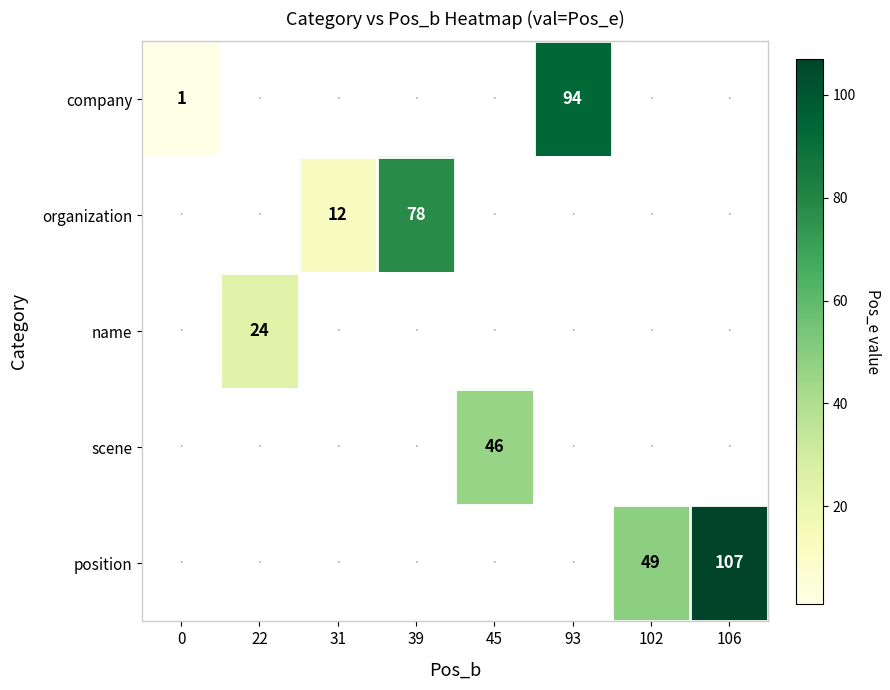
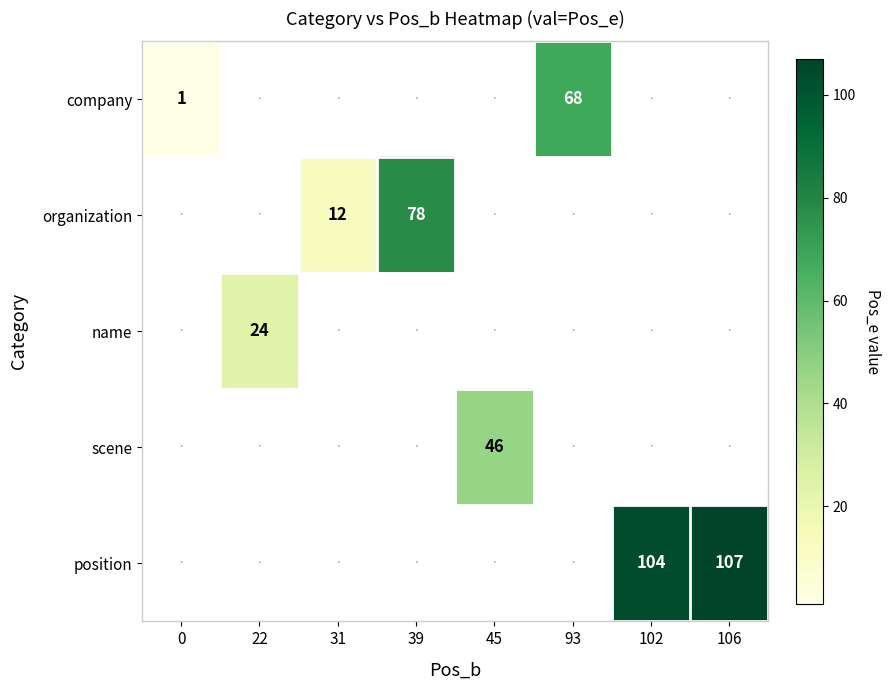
company, 93: 94 -> 68
position, 102: 49 -> 104
